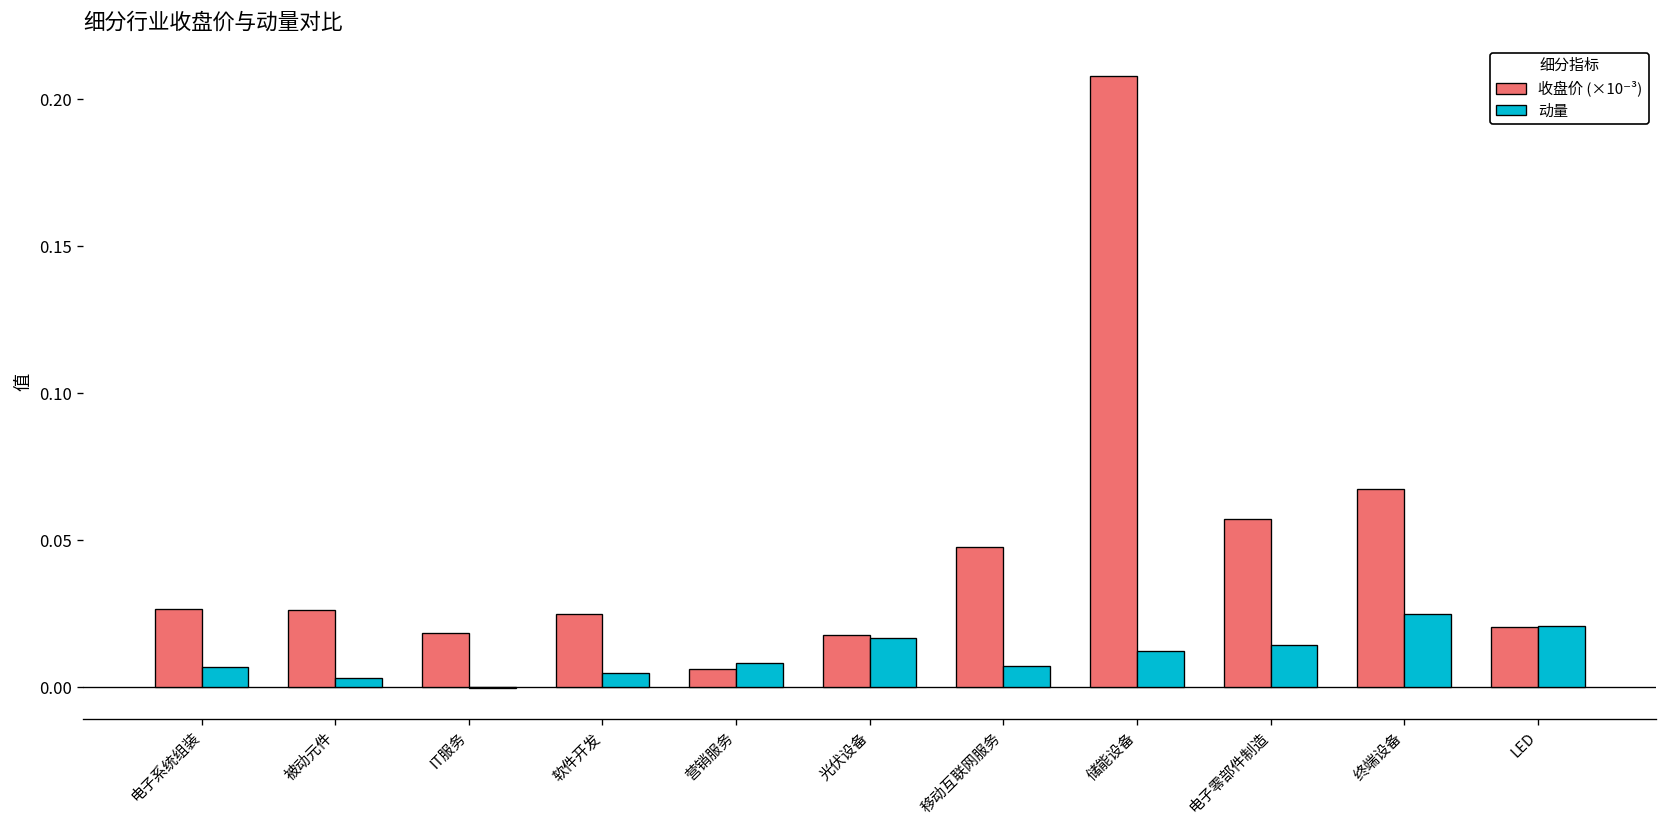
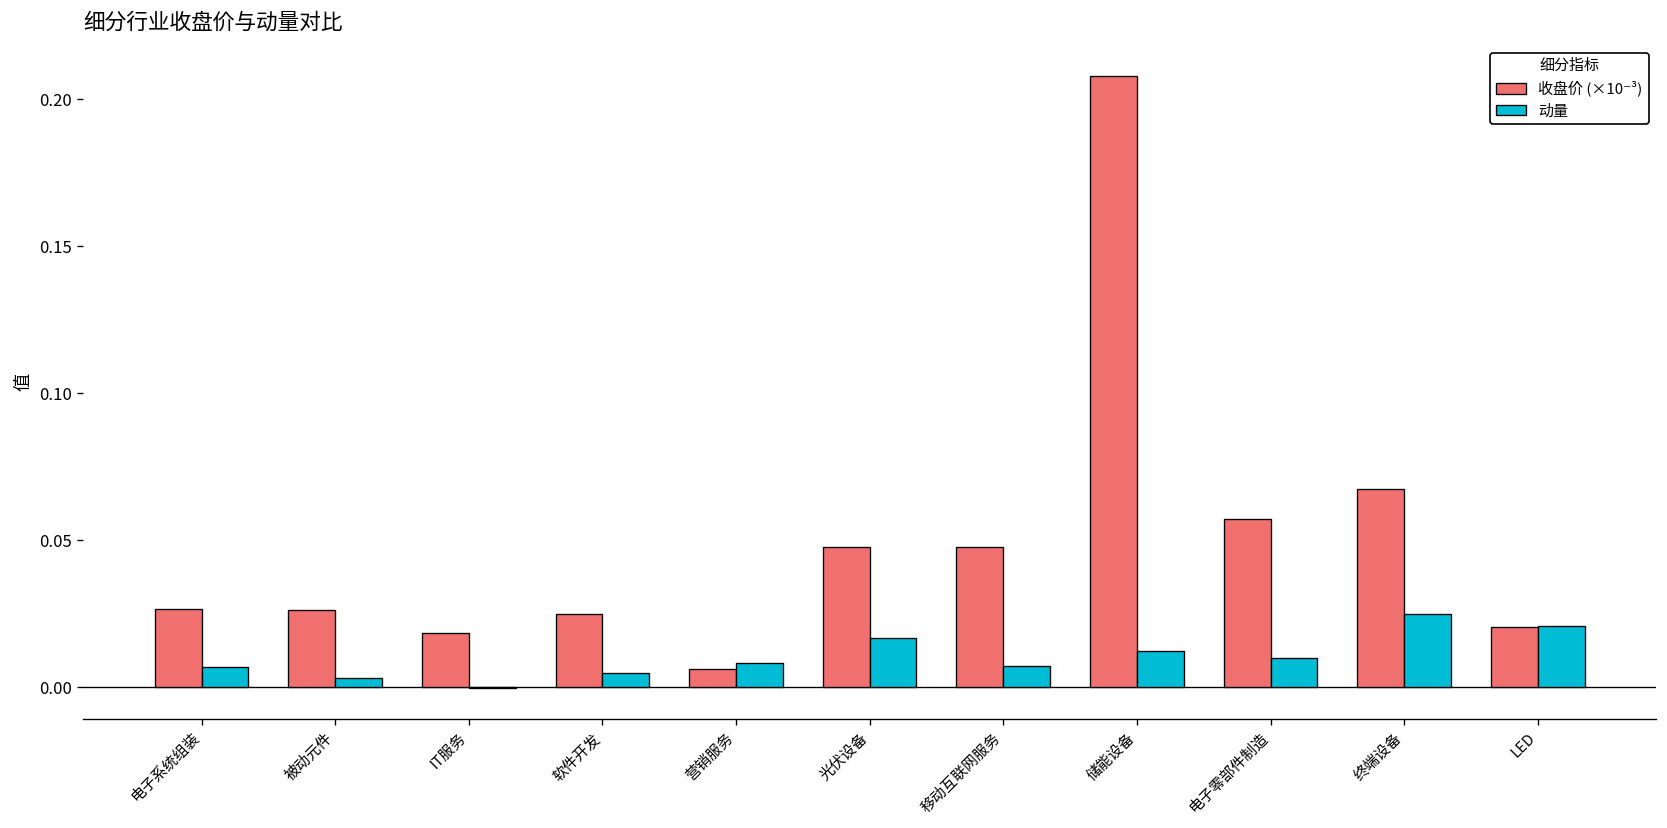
收盘价 (×10⁻³), 光伏设备: 0.018 -> 0.048
动量, 电子零部件制造: 0.014 -> 0.010
